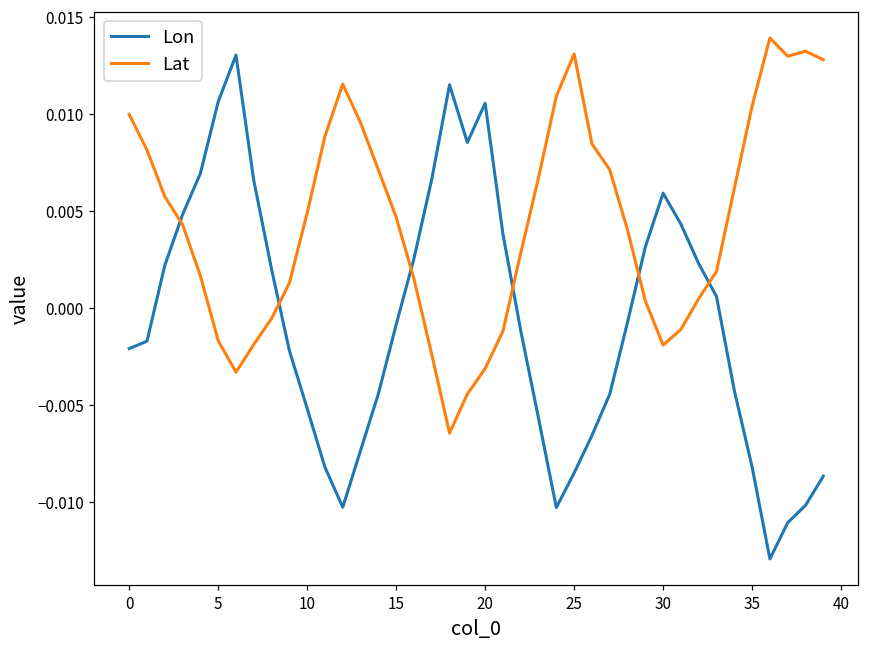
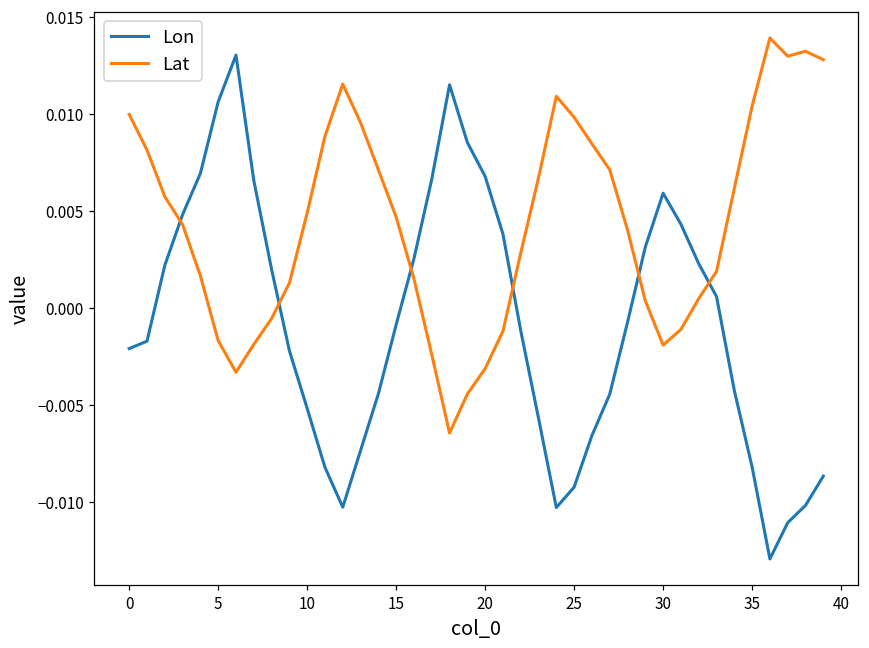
Lon, 20: 0.0105 -> 0.0068
Lon, 25: -0.0085 -> -0.0092
Lat, 25: 0.0131 -> 0.0098
